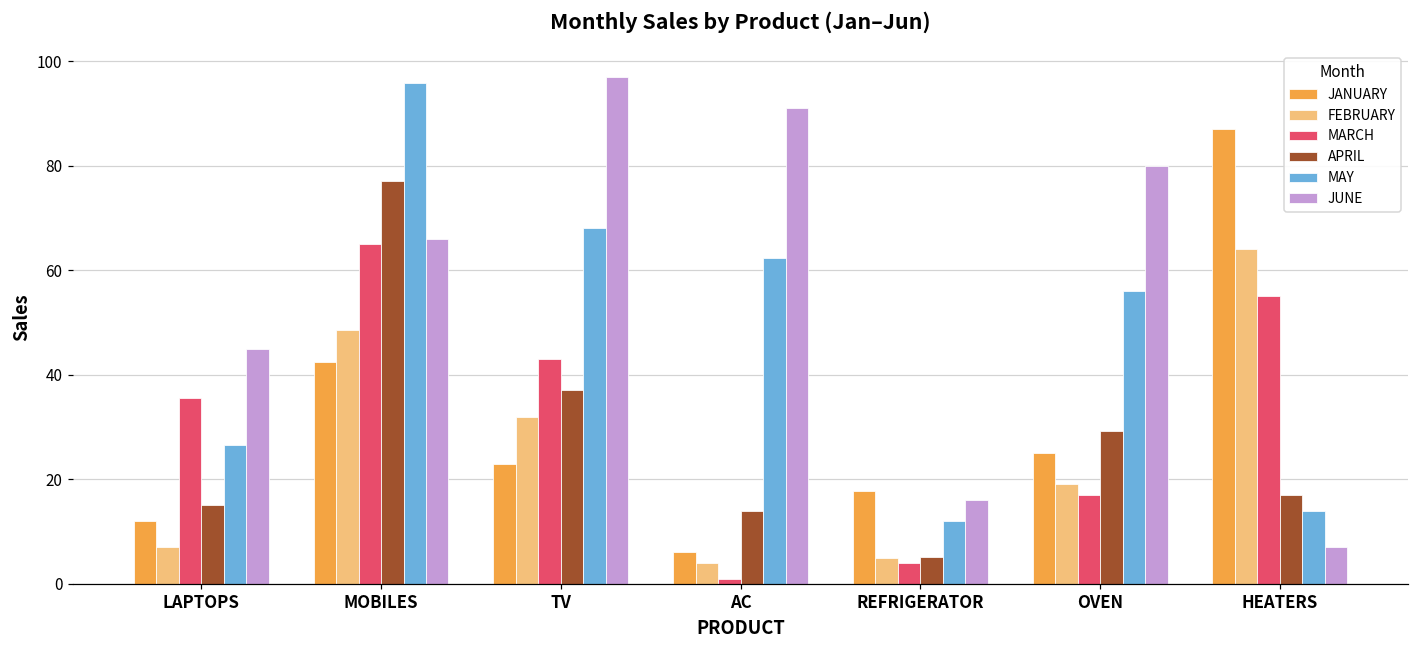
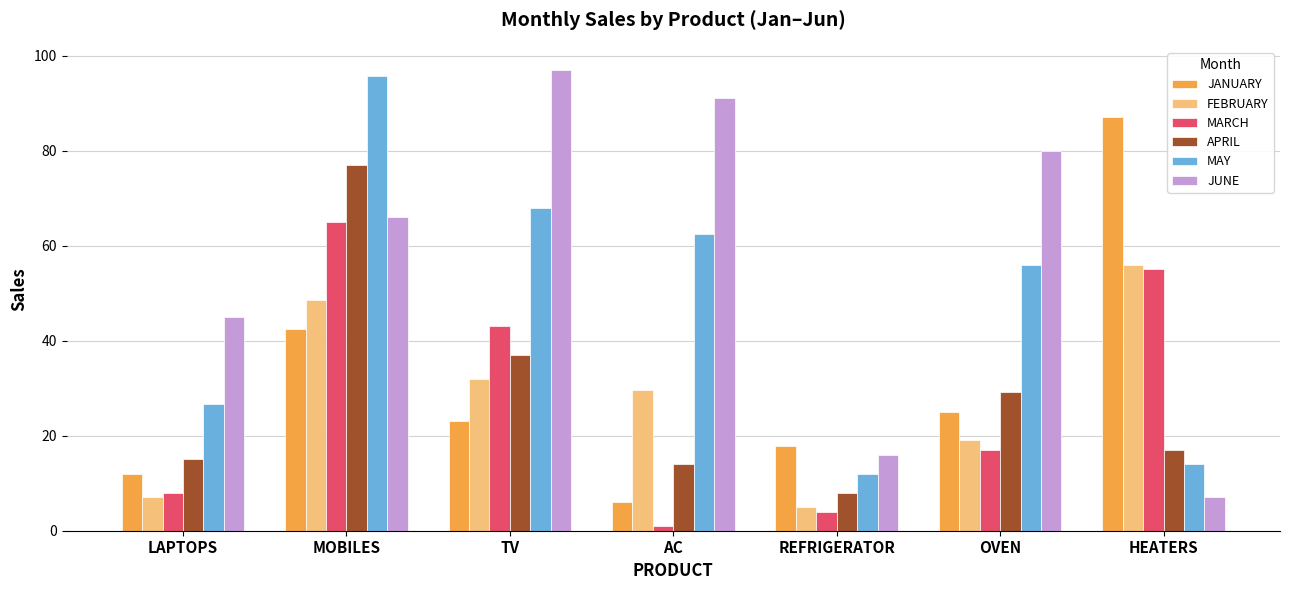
MARCH, LAPTOPS: 36 -> 8
FEBRUARY, AC: 4 -> 30
APRIL, REFRIGERATOR: 5 -> 8
FEBRUARY, HEATERS: 64 -> 56
